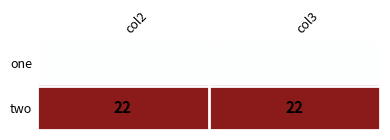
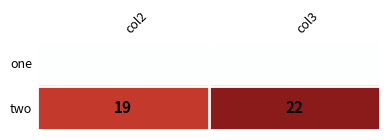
two, col2: 22 -> 19
